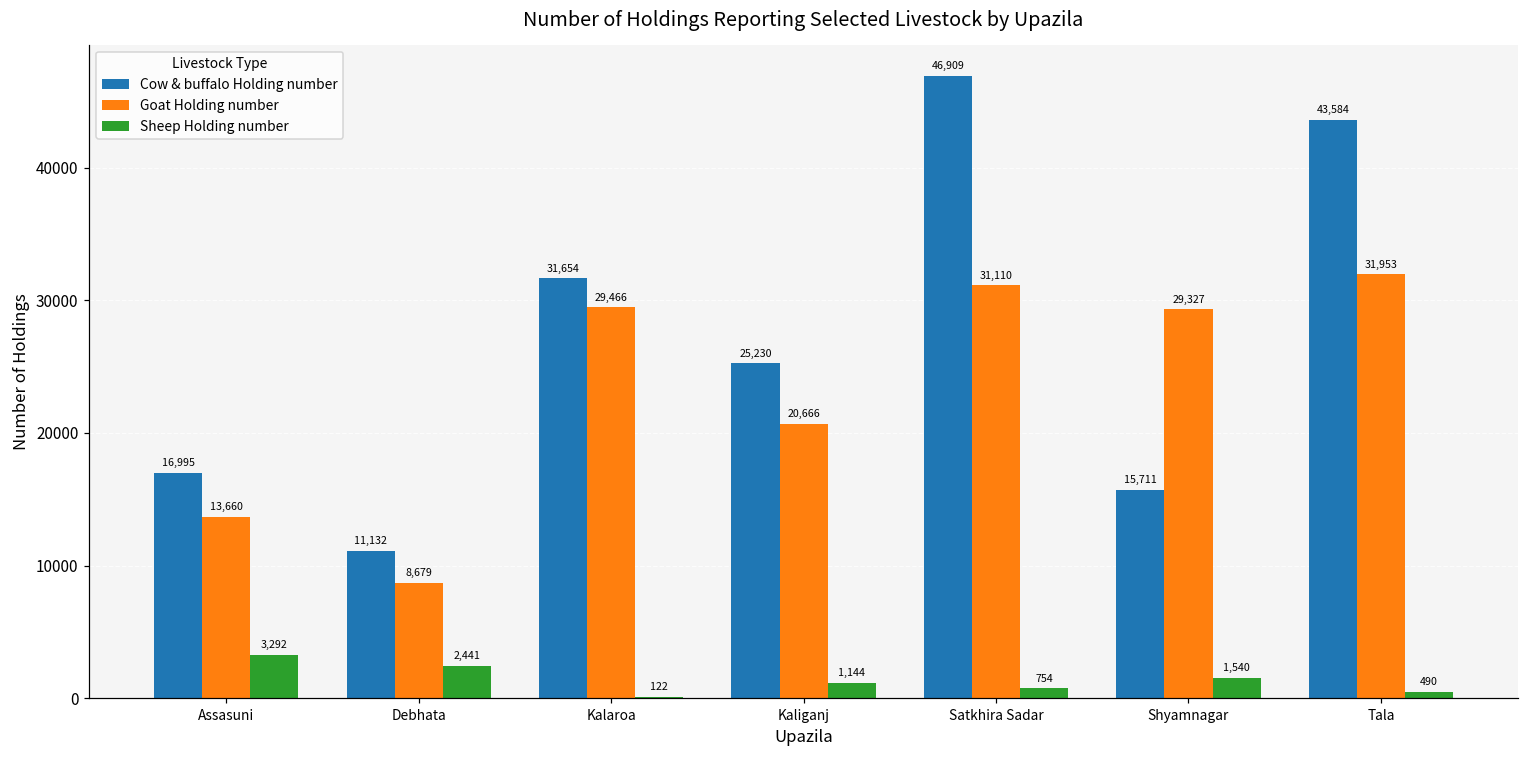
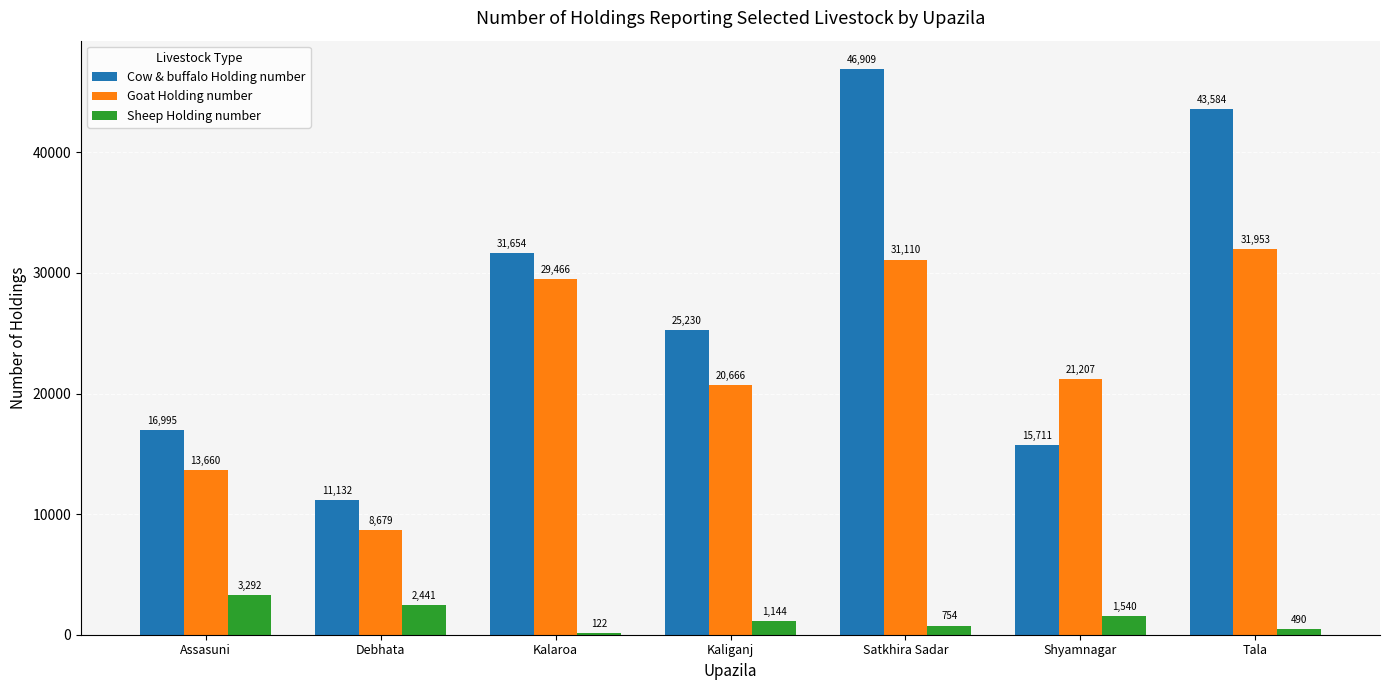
Goat Holding number, Shyamnagar: 29,327 -> 21,207
